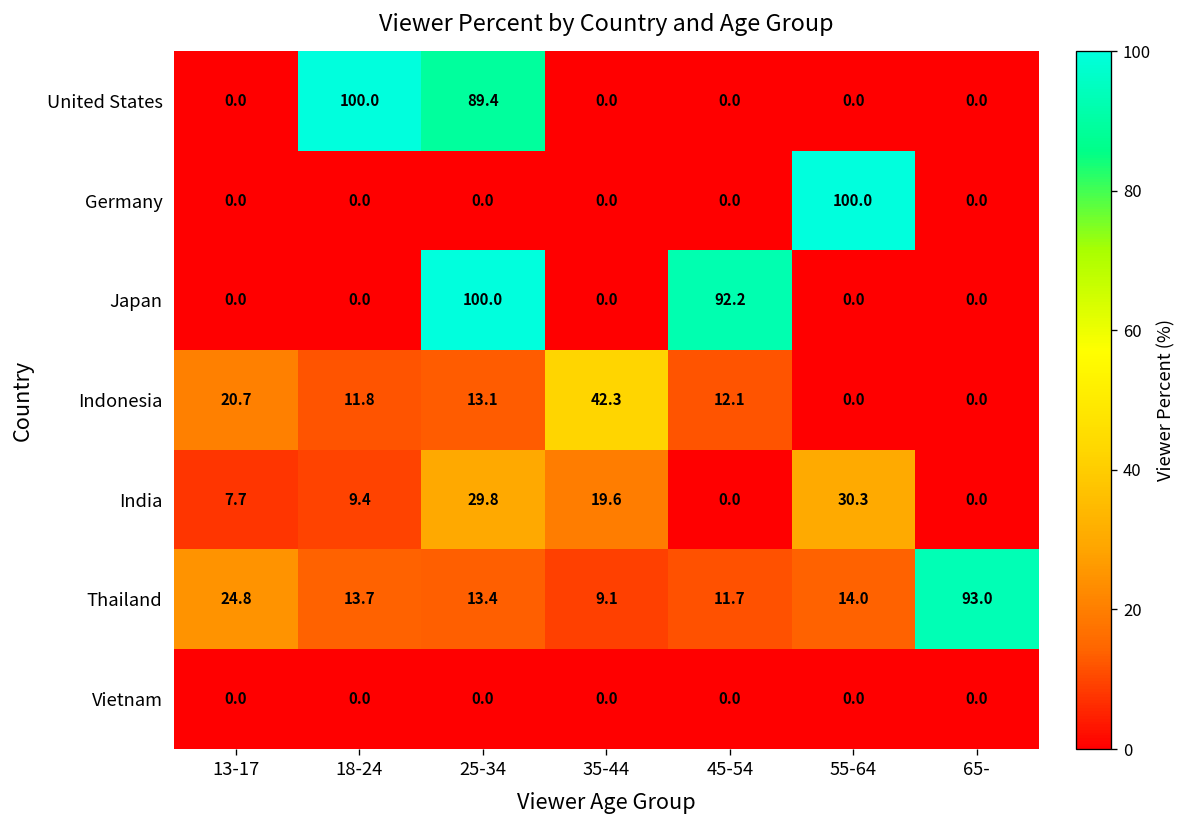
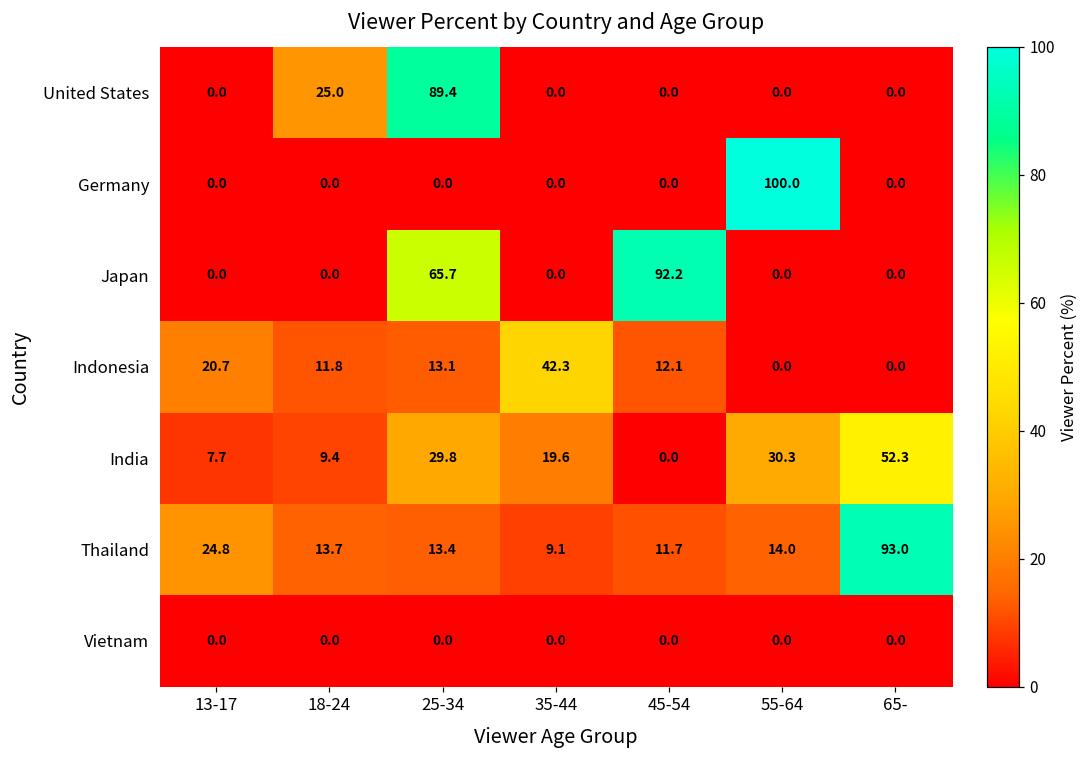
United States, 18-24: 100.0 -> 25.0
Japan, 25-34: 100.0 -> 65.7
India, 65-: 0.0 -> 52.3
